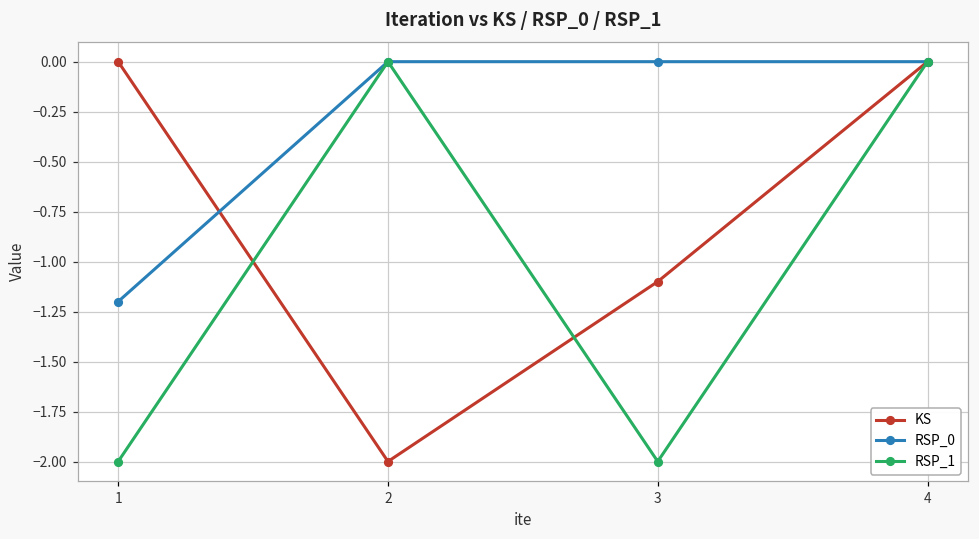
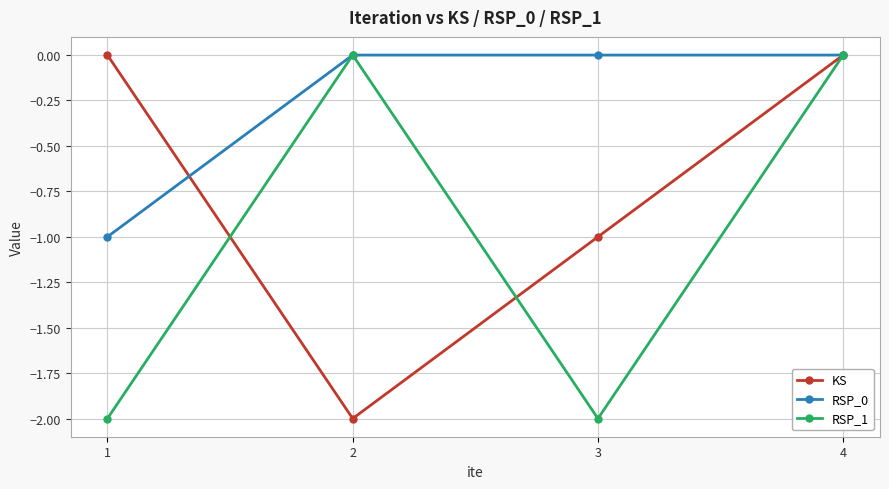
RSP_0, 1: -1.2 -> -1.0
KS, 3: -1.1 -> -1.0
